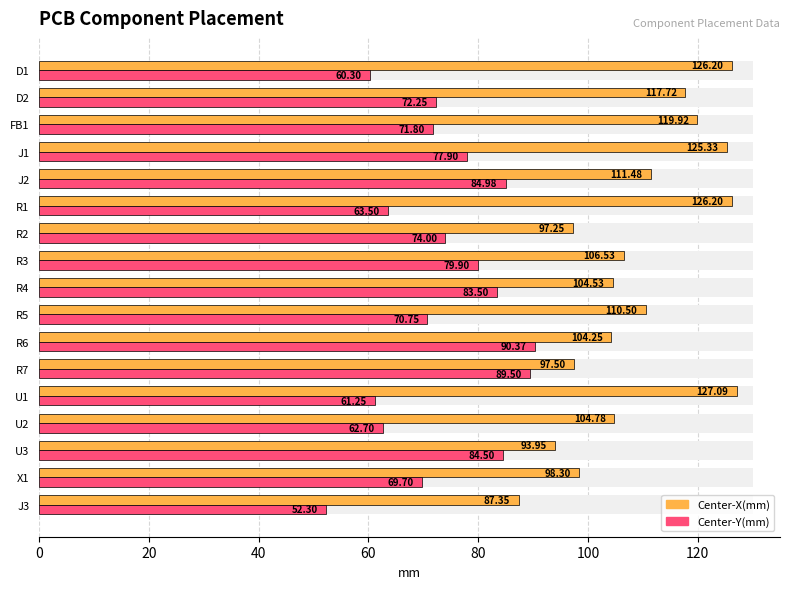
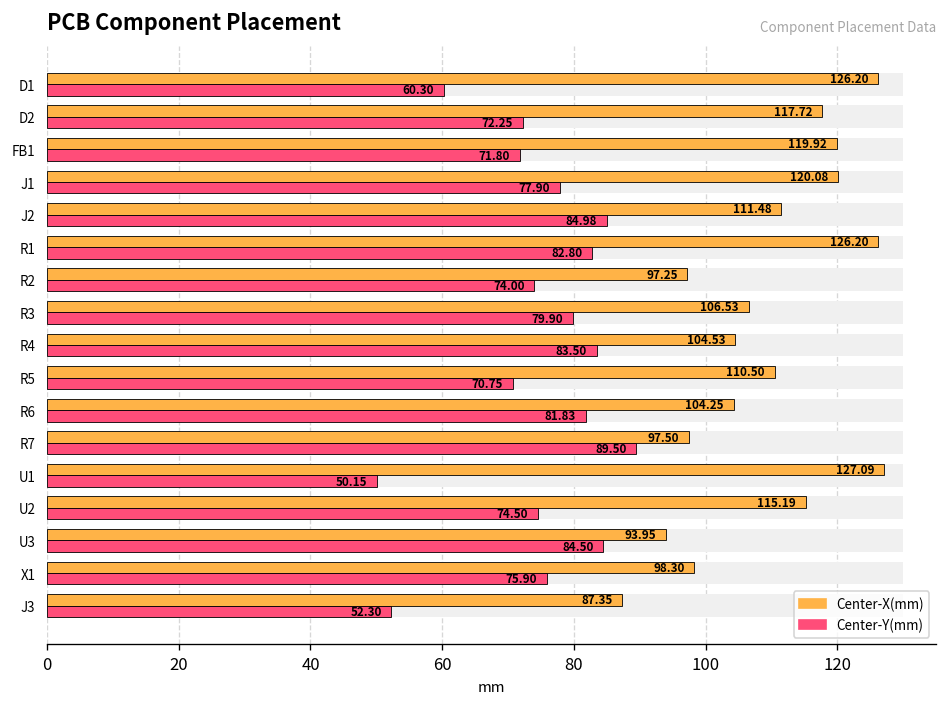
Center-X(mm), J1: 125.33 -> 120.08
Center-Y(mm), R1: 63.50 -> 82.80
Center-Y(mm), R6: 90.37 -> 81.83
Center-Y(mm), U1: 61.25 -> 50.15
Center-X(mm), U2: 104.78 -> 115.19
Center-Y(mm), U2: 62.70 -> 74.50
Center-Y(mm), X1: 69.70 -> 75.90
